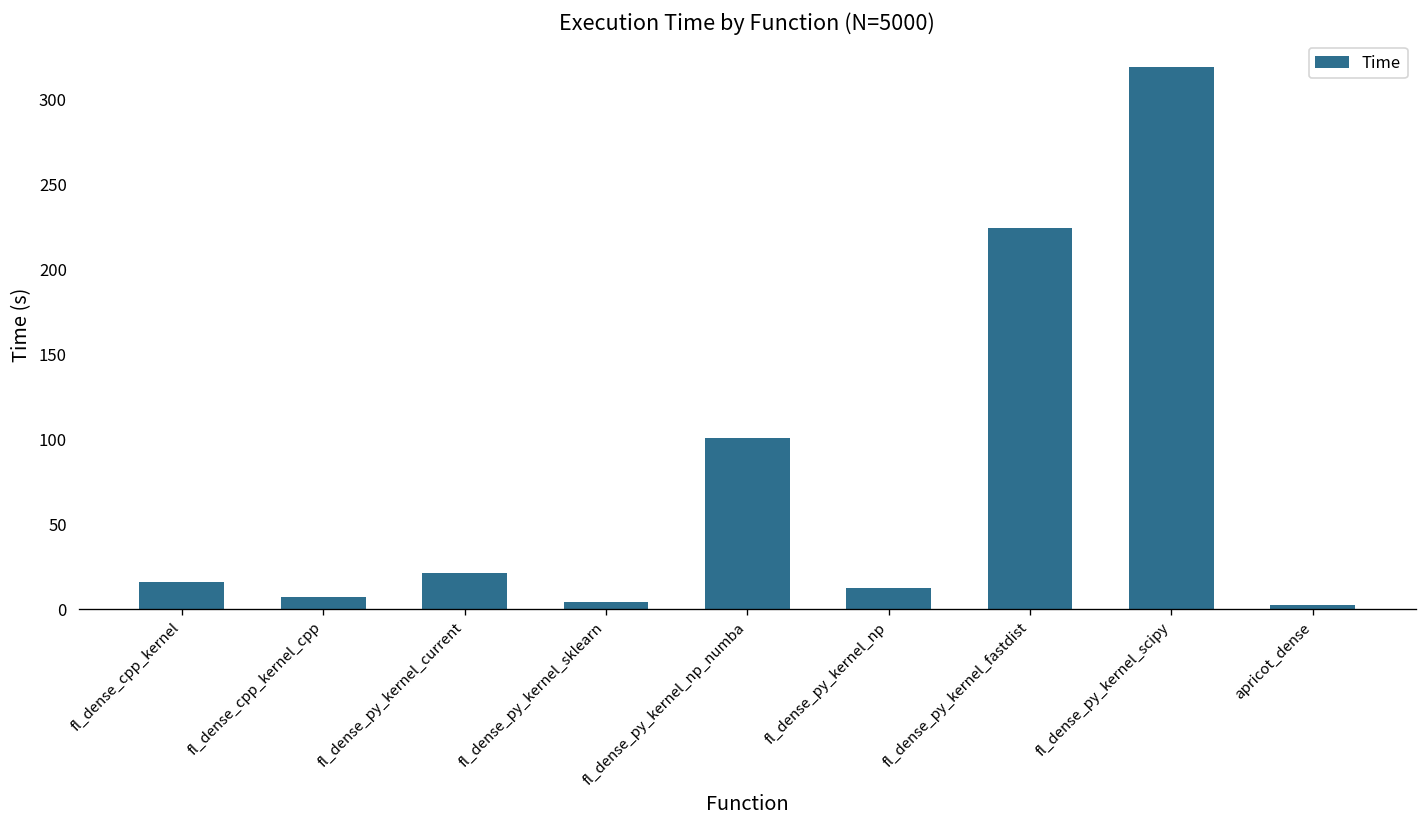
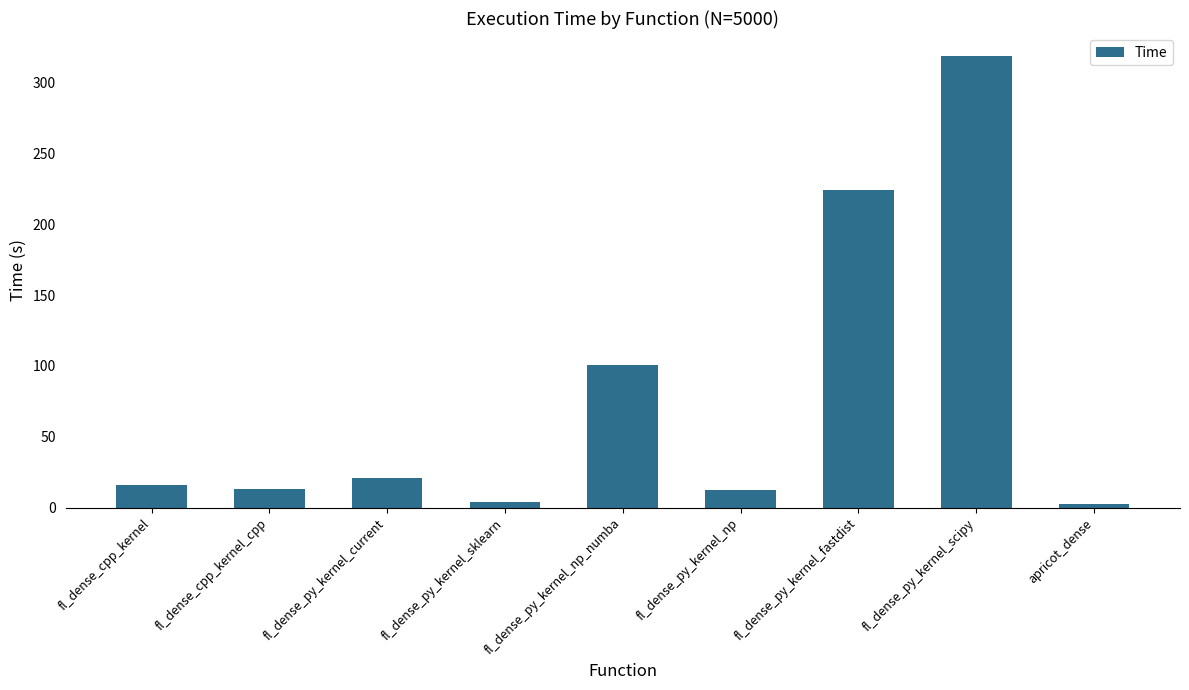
fl_dense_cpp_kernel_cpp: 7 -> 13
